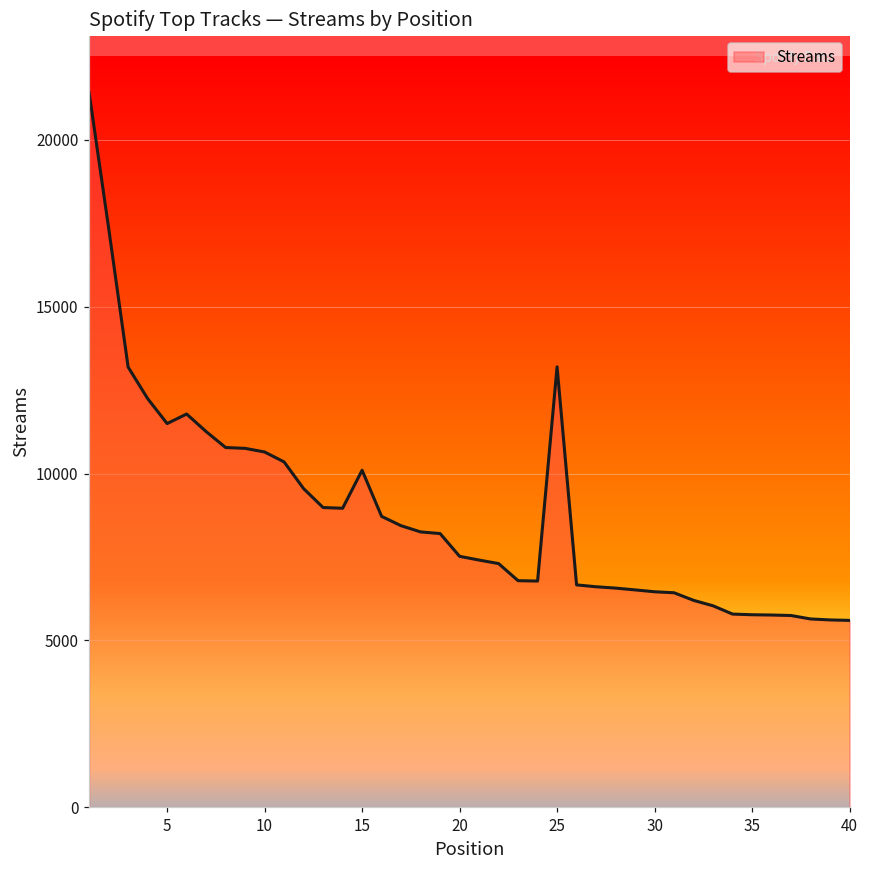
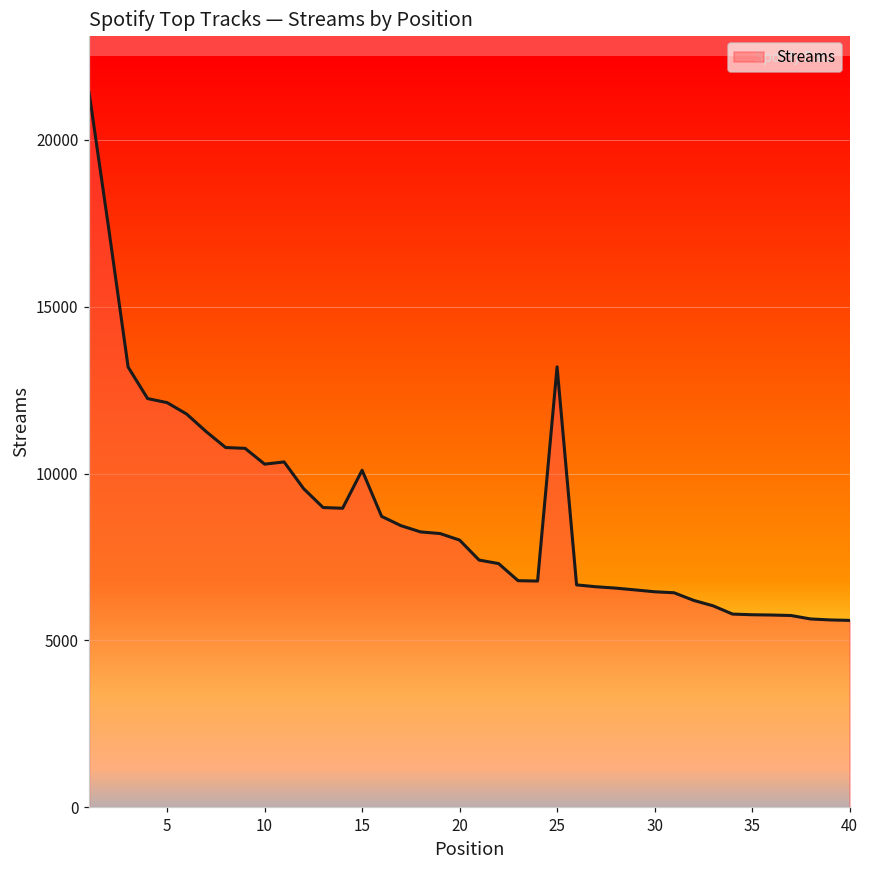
5: 11500 -> 12100
10: 10600 -> 10300
20: 7500 -> 8000
